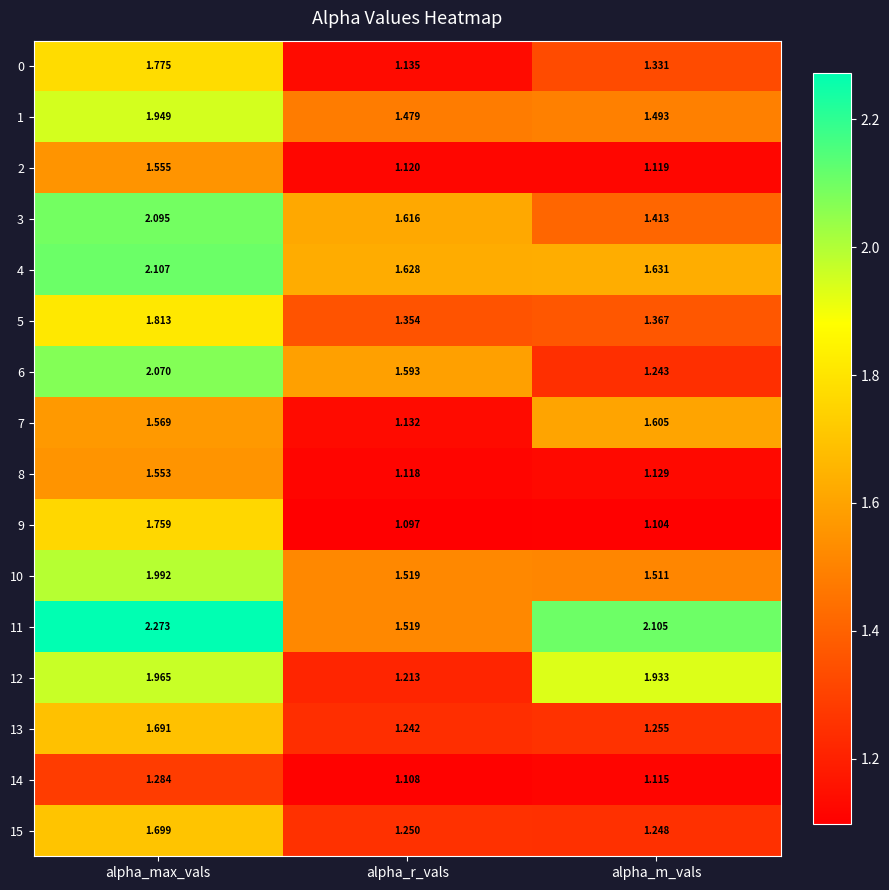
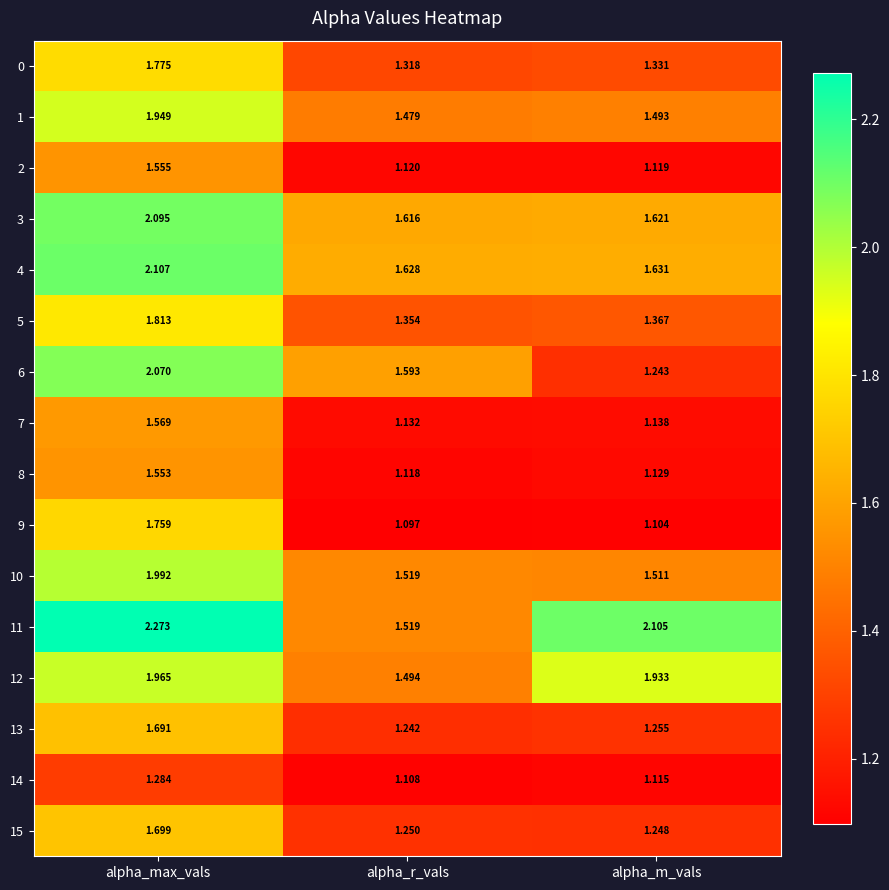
0, alpha_r_vals: 1.135 -> 1.318
3, alpha_m_vals: 1.413 -> 1.621
7, alpha_m_vals: 1.605 -> 1.138
12, alpha_r_vals: 1.213 -> 1.494
